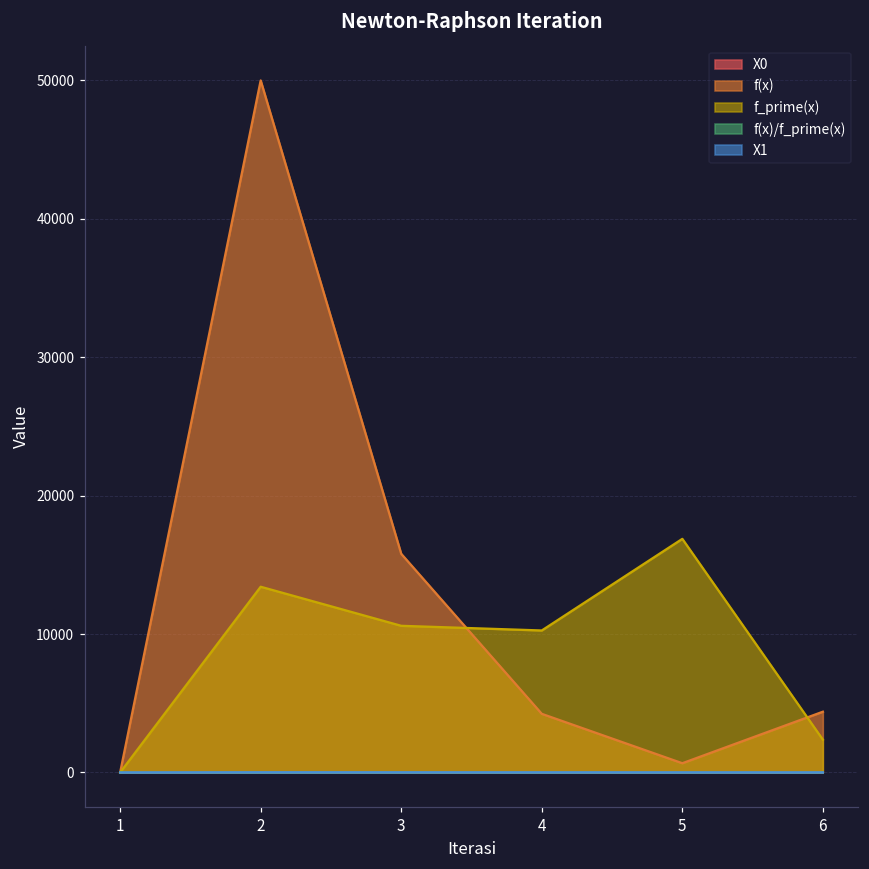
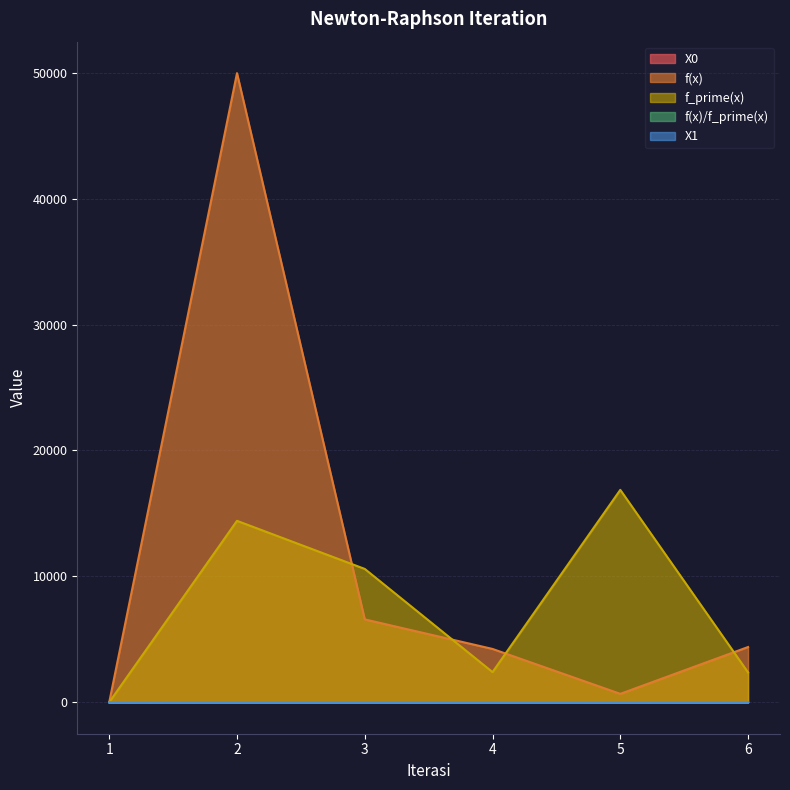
f_prime(x), 2: 13400 -> 14400
f(x), 3: 15800 -> 6600
f_prime(x), 4: 10300 -> 2400
